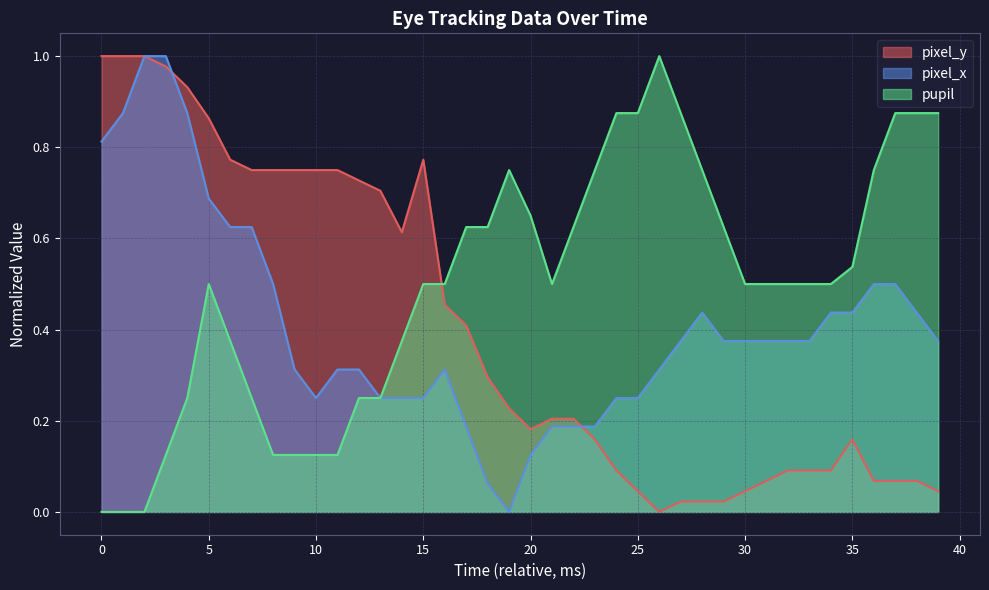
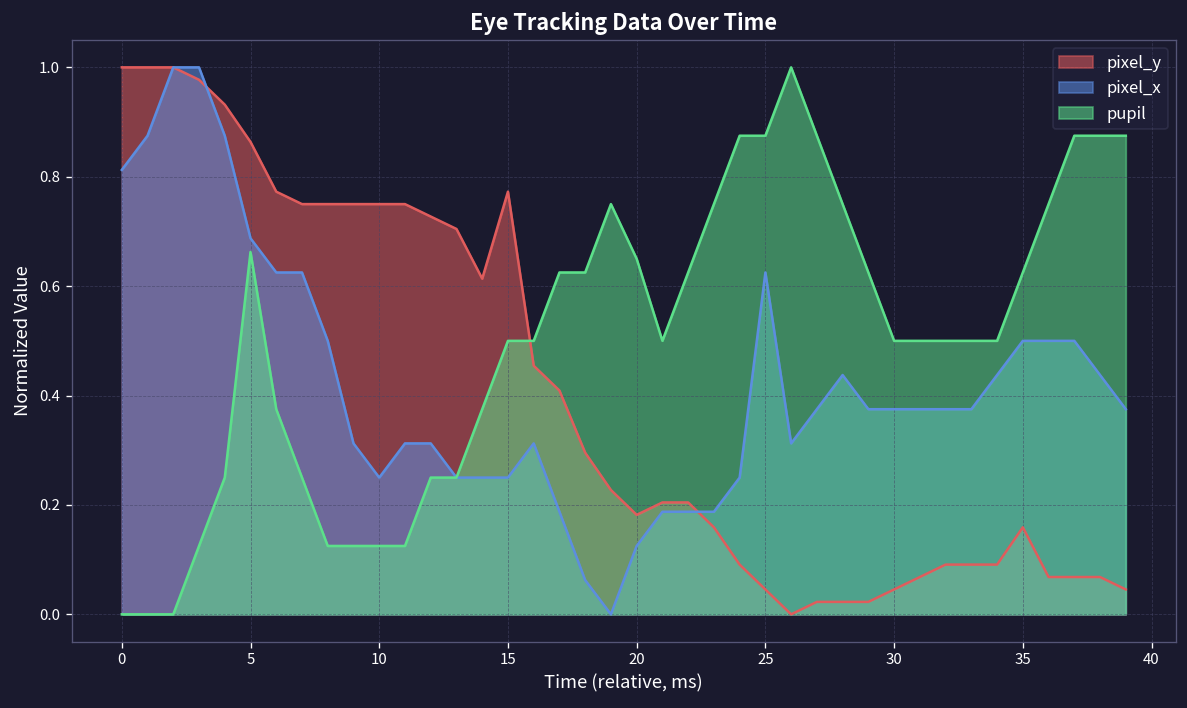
pupil, 5: 0.50 -> 0.66
pixel_x, 25: 0.25 -> 0.63
pixel_x, 35: 0.44 -> 0.50
pupil, 35: 0.54 -> 0.63
